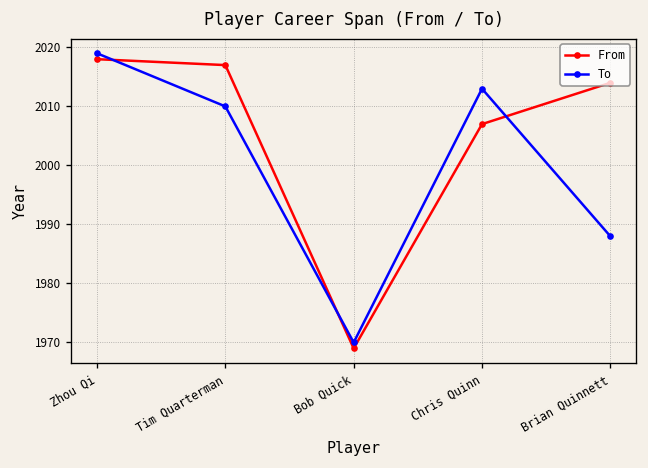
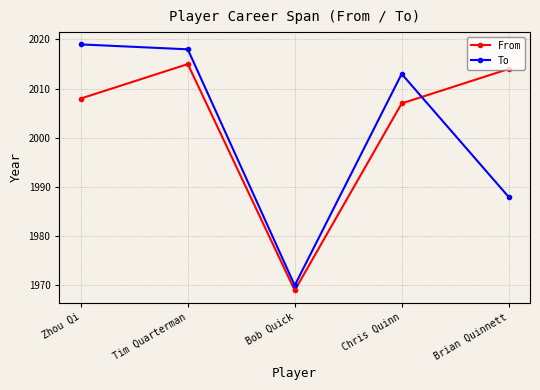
From, Zhou Qi: 2018 -> 2008
From, Tim Quarterman: 2017 -> 2015
To, Tim Quarterman: 2010 -> 2018
